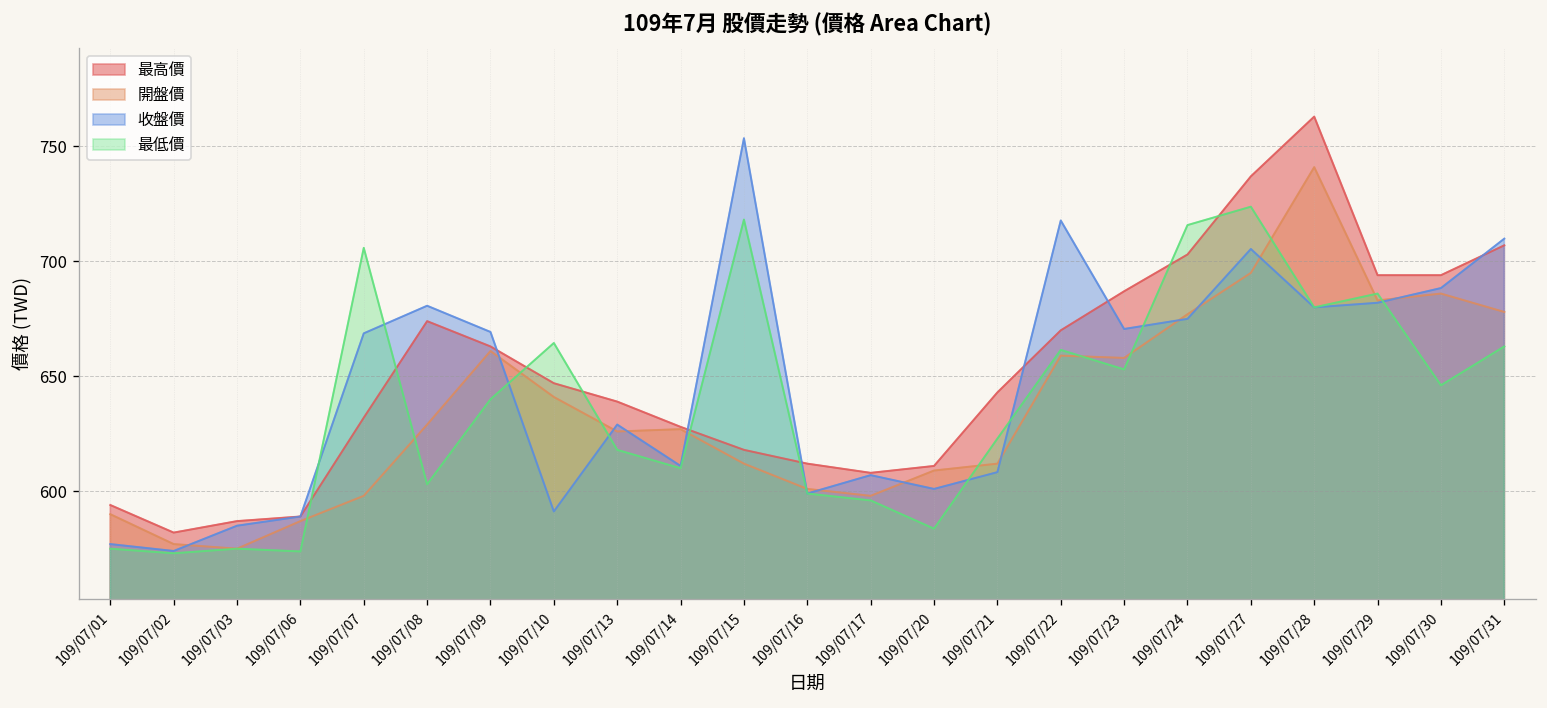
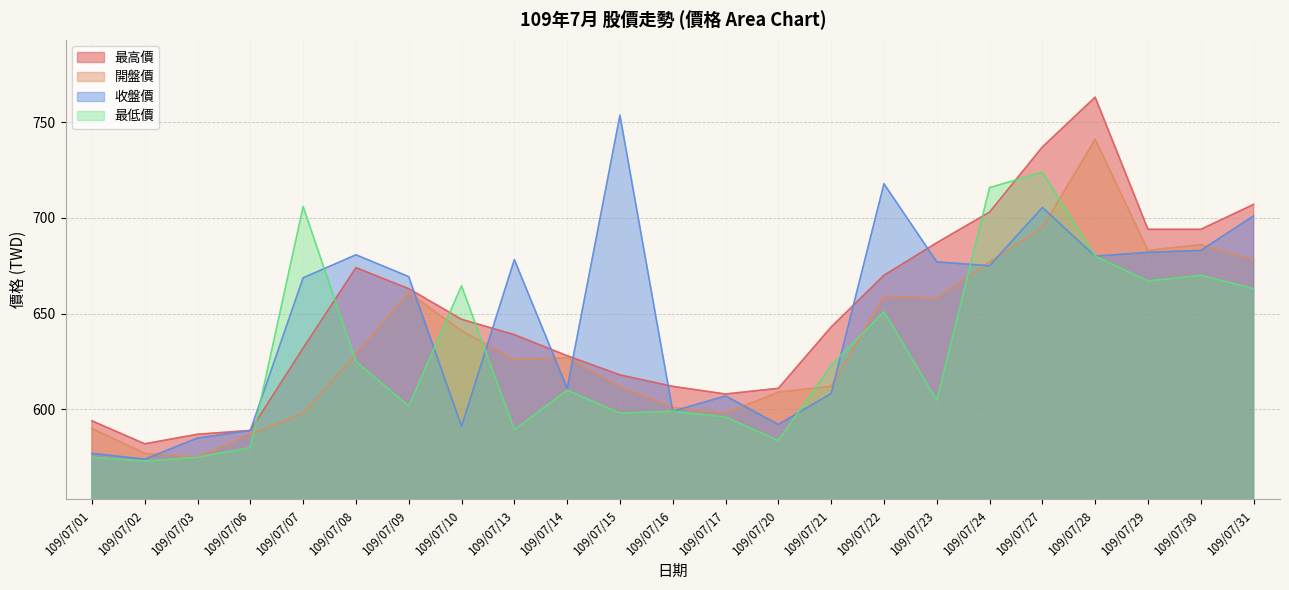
最低價, 109/07/06: 574 -> 580
最低價, 109/07/08: 603 -> 625
最低價, 109/07/09: 640 -> 602
收盤價, 109/07/13: 629 -> 678
最低價, 109/07/13: 618 -> 589
最低價, 109/07/15: 718 -> 598
收盤價, 109/07/20: 601 -> 592
最低價, 109/07/22: 662 -> 651
收盤價, 109/07/23: 671 -> 677
最低價, 109/07/23: 653 -> 605
最低價, 109/07/29: 686 -> 667
收盤價, 109/07/30: 688 -> 683
最低價, 109/07/30: 646 -> 670
收盤價, 109/07/31: 710 -> 701
